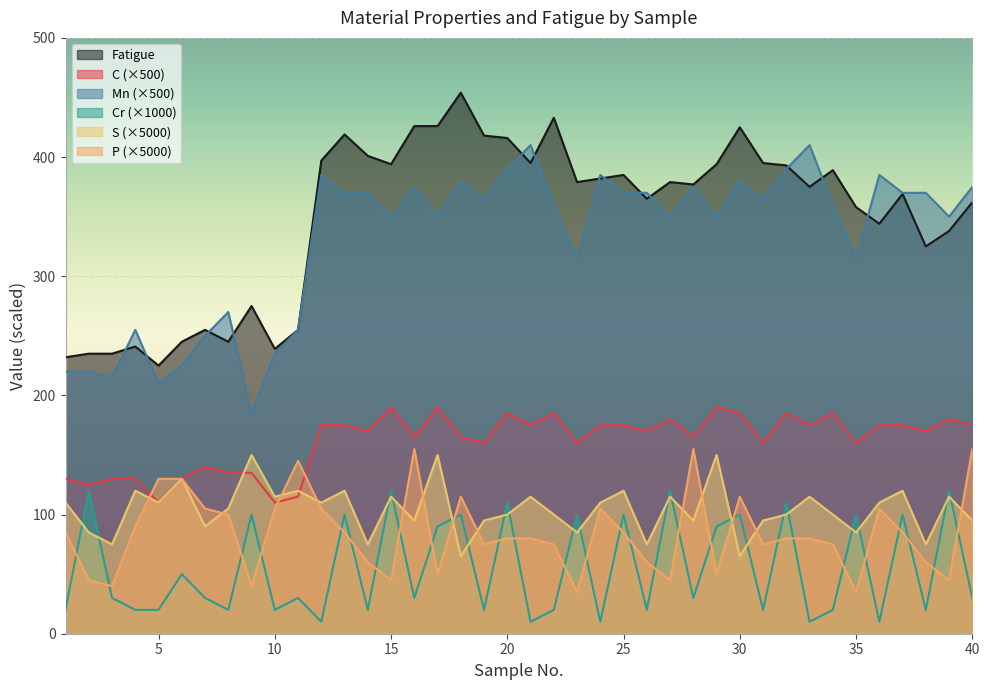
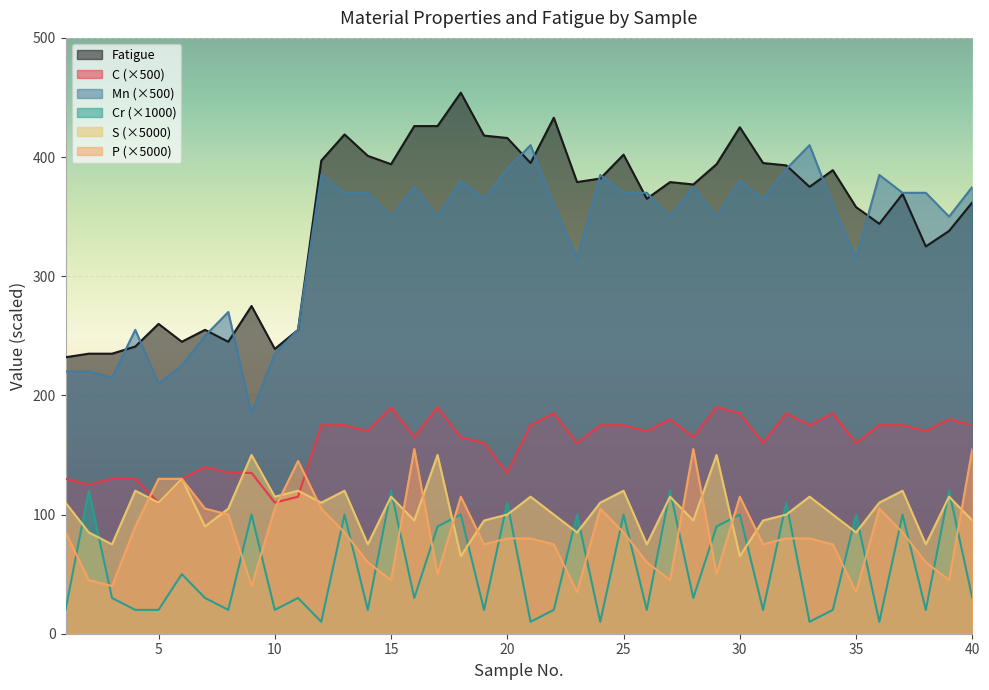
Fatigue, 5: 225 -> 260
C (×500), 20: 185 -> 135
Fatigue, 25: 385 -> 402
